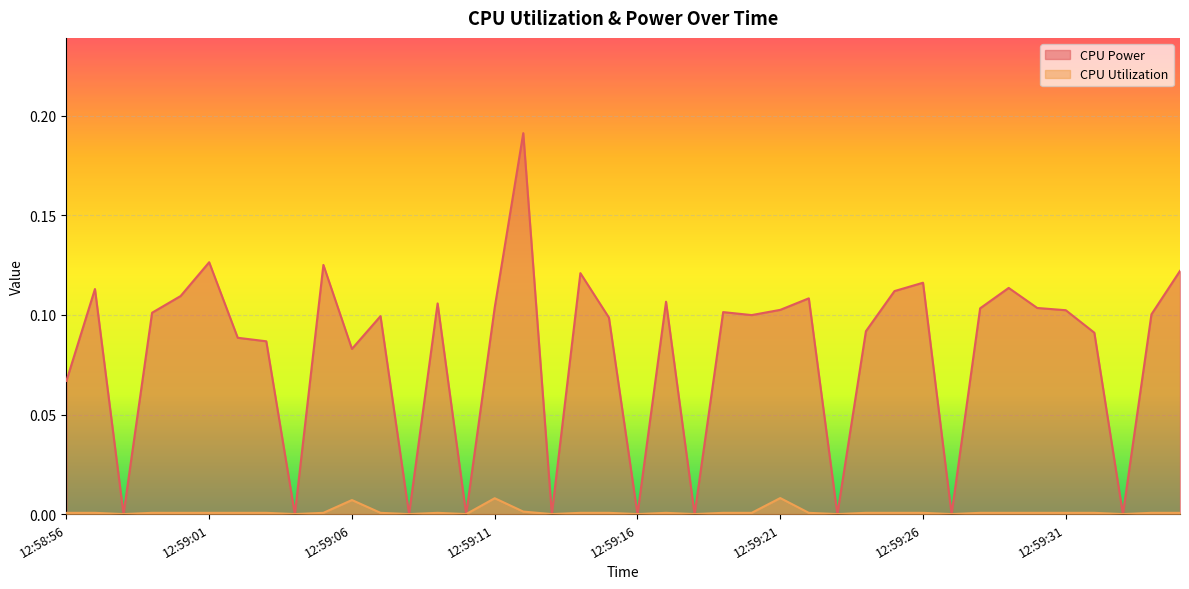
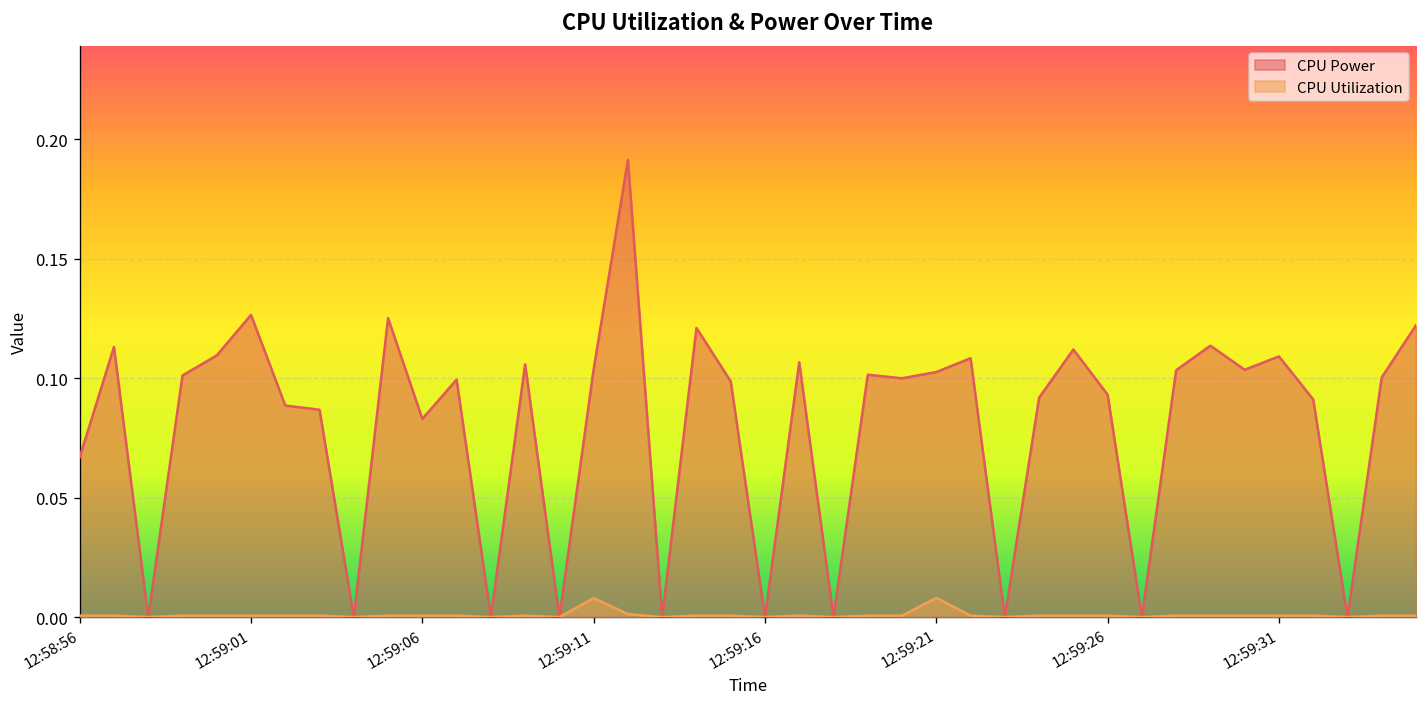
CPU Utilization, 12:59:06: 0.007 -> 0.001
CPU Power, 12:59:26: 0.116 -> 0.093
CPU Power, 12:59:31: 0.102 -> 0.109
